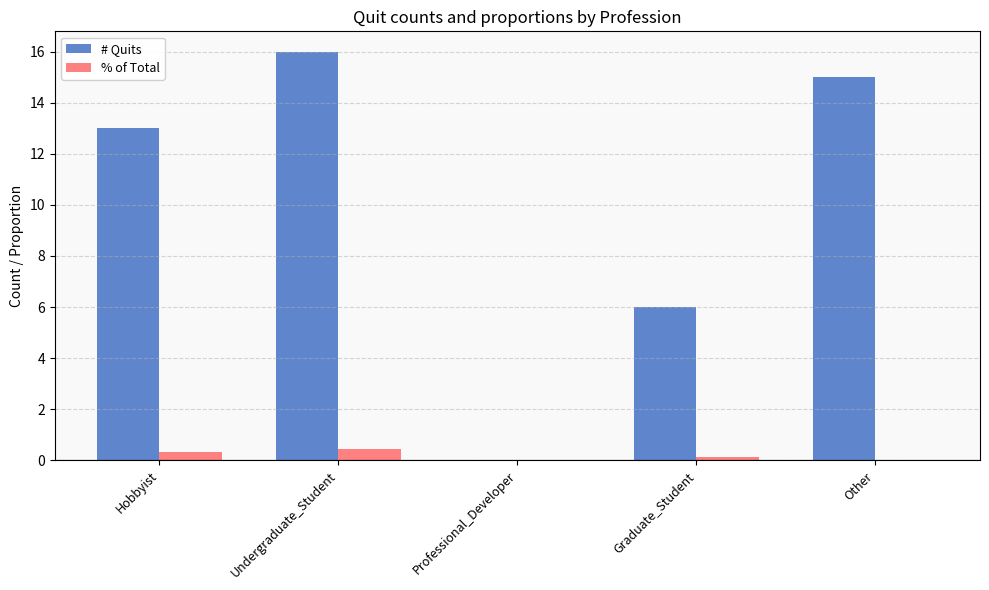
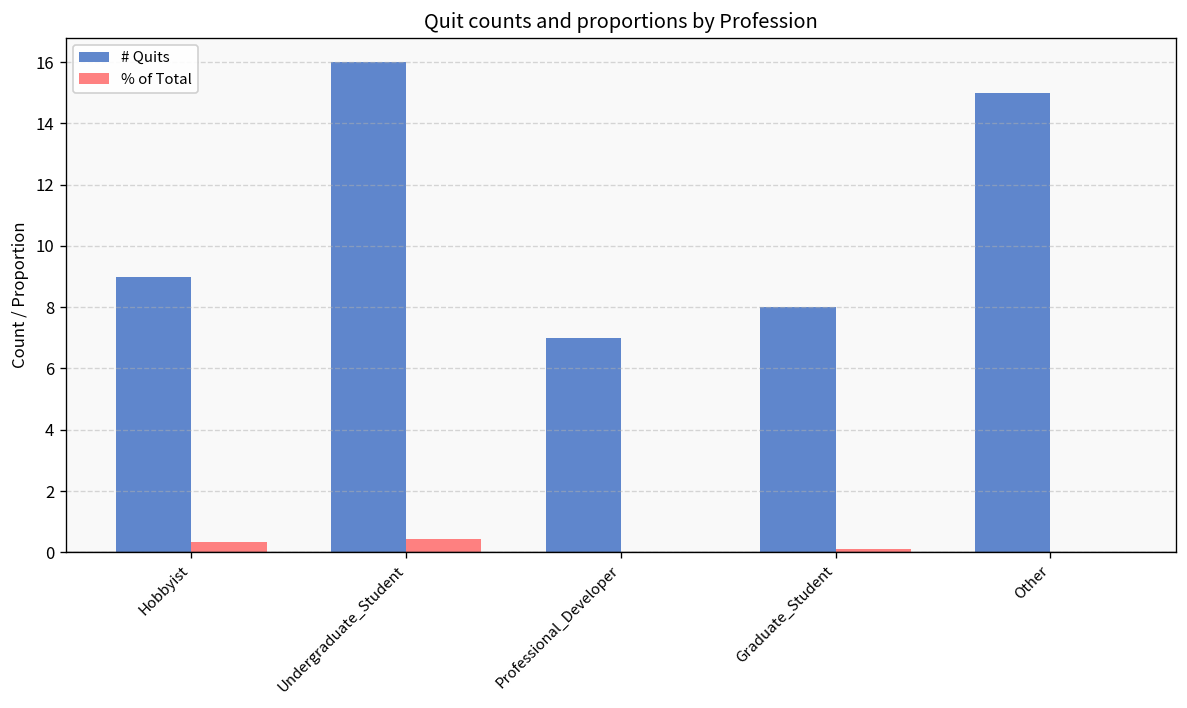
# Quits, Hobbyist: 13 -> 9
# Quits, Professional_Developer: 0 -> 7
# Quits, Graduate_Student: 6 -> 8
